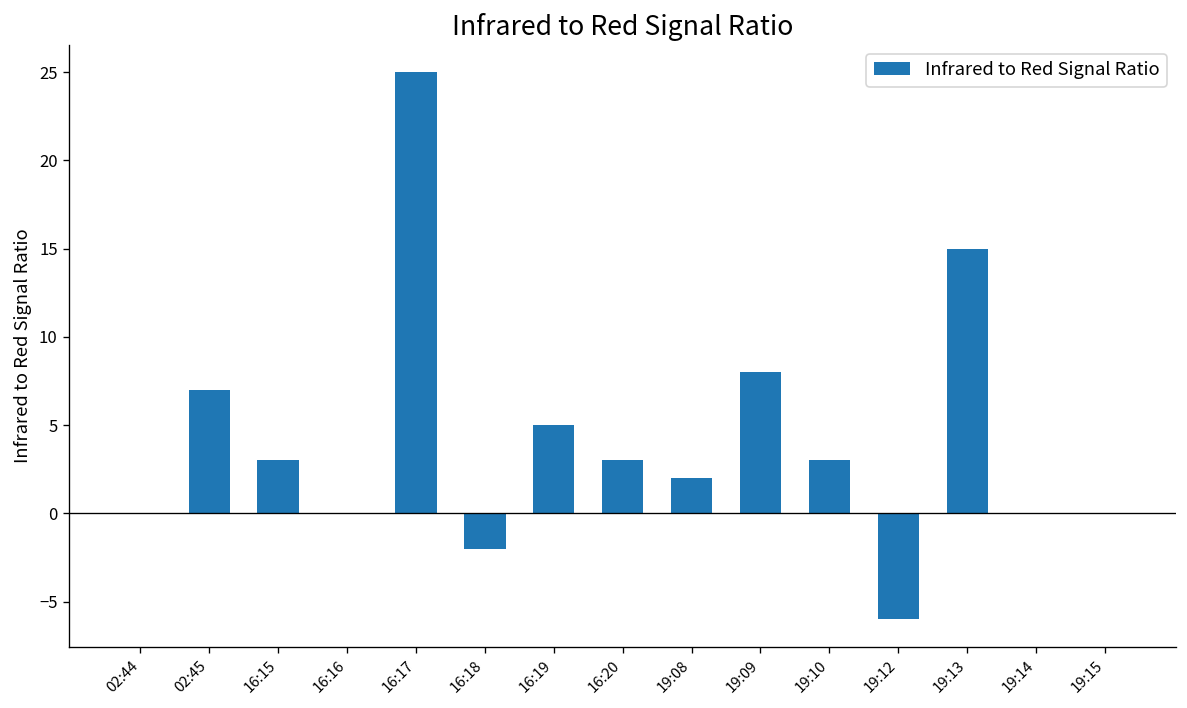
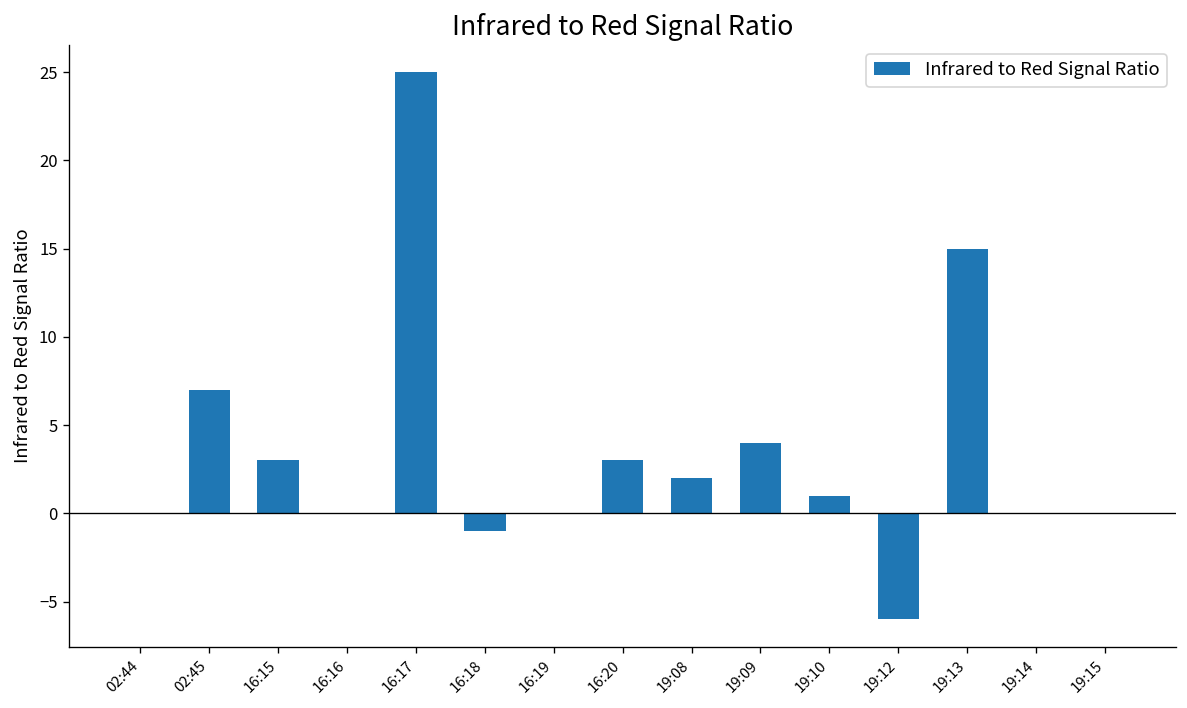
16:18: -2 -> -1
16:19: 5 -> 0
19:09: 8 -> 4
19:10: 3 -> 1
